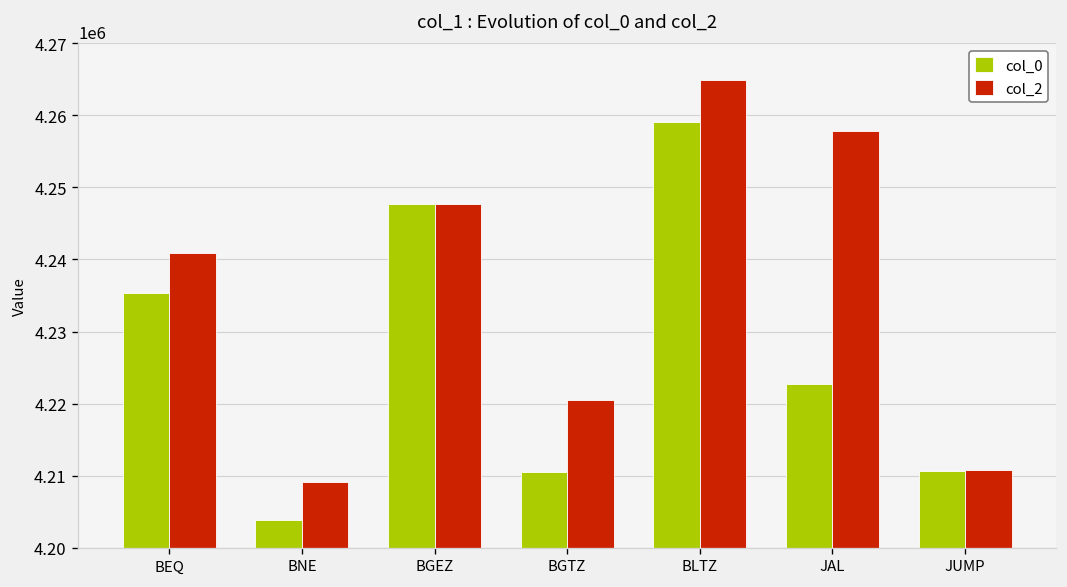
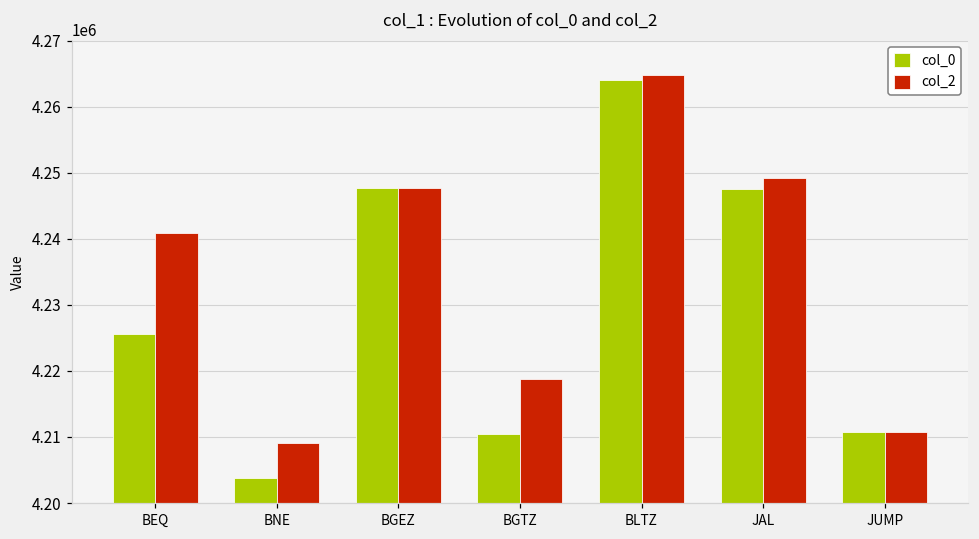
col_0, BEQ: 4235000 -> 4226000
col_2, BGTZ: 4221000 -> 4219000
col_0, BLTZ: 4259000 -> 4264000
col_0, JAL: 4223000 -> 4248000
col_2, JAL: 4258000 -> 4249000
